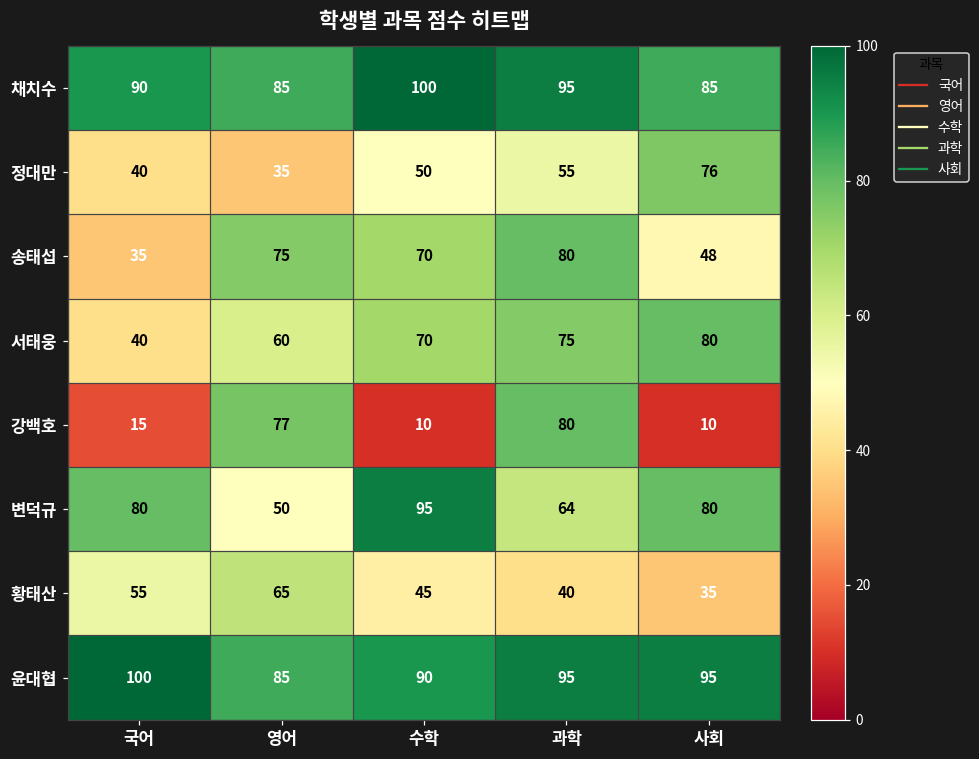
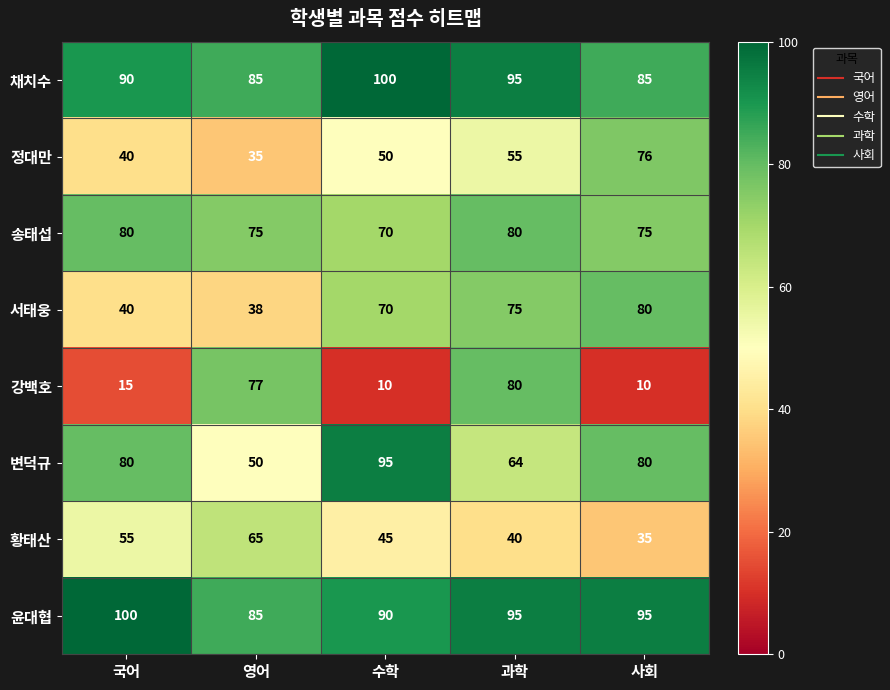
송태섭, 국어: 35 -> 80
송태섭, 사회: 48 -> 75
서태웅, 영어: 60 -> 38
